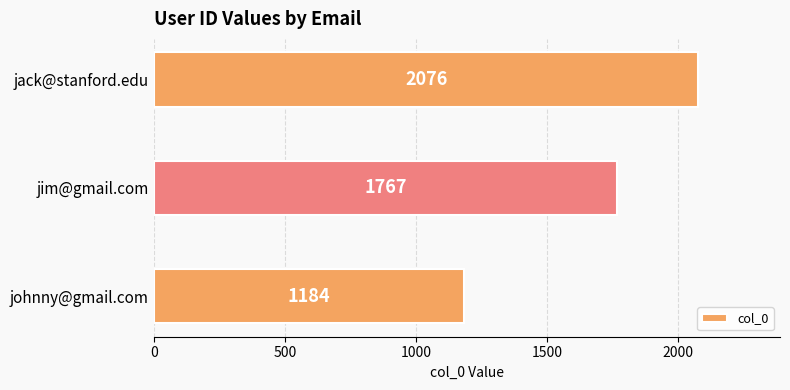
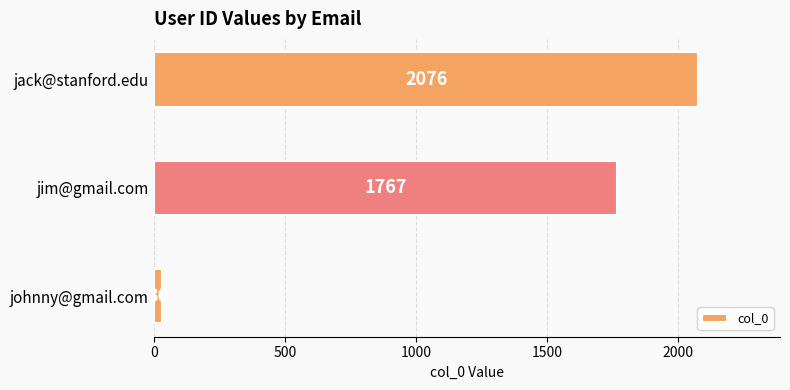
johnny@gmail.com: 1180 -> 30
